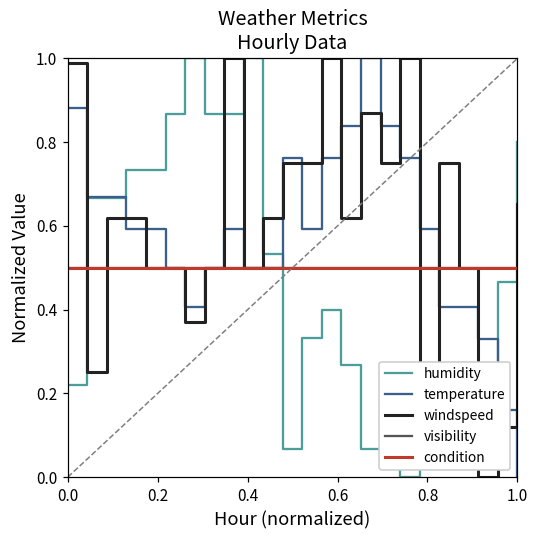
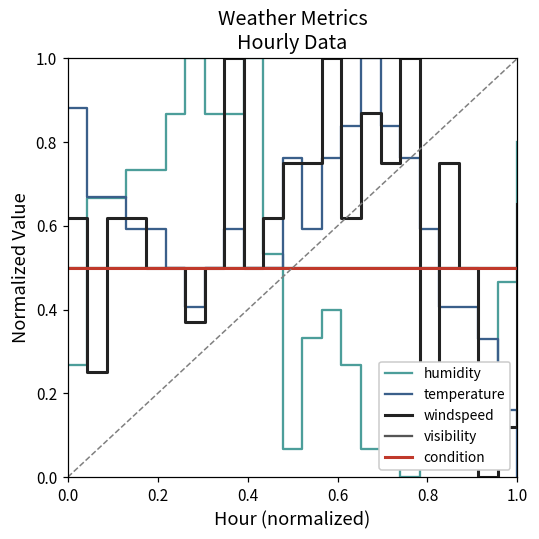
humidity, 0.0: 0.22 -> 0.27
windspeed, 0.0: 0.99 -> 0.62
